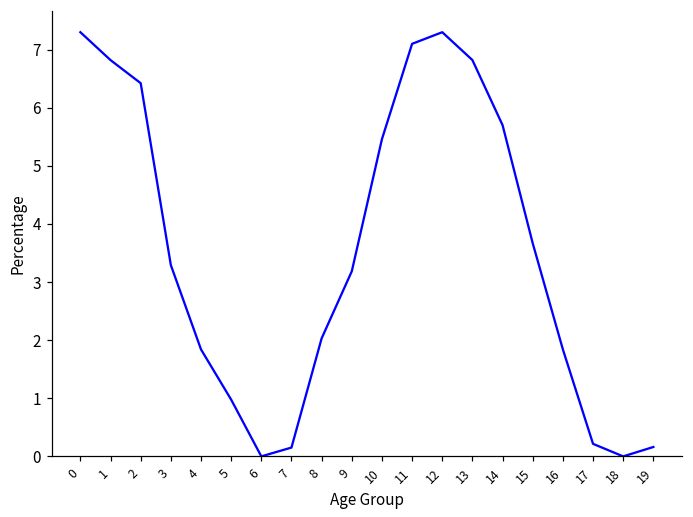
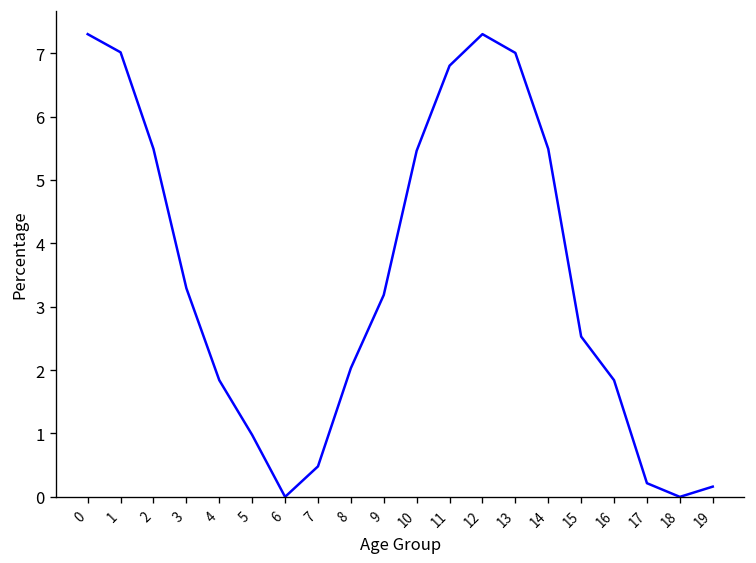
1: 6.8 -> 7.0
2: 6.4 -> 5.5
7: 0.2 -> 0.5
11: 7.1 -> 6.8
13: 6.8 -> 7.0
14: 5.7 -> 5.5
15: 3.7 -> 2.5
